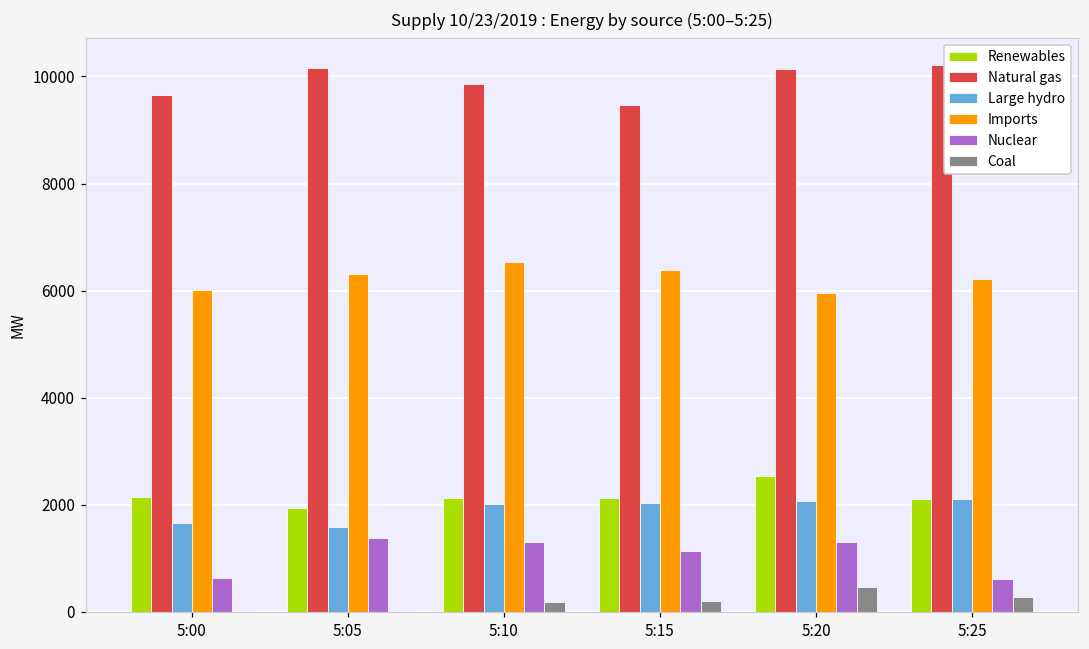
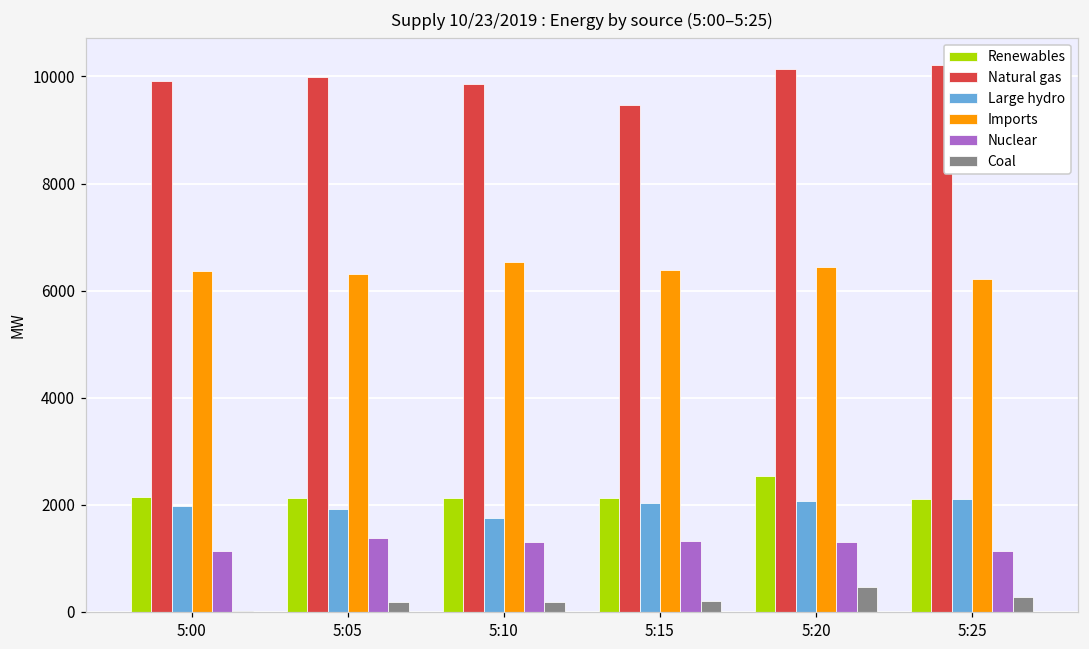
Natural gas, 5:00: 9700 -> 9900
Large hydro, 5:00: 1700 -> 2000
Imports, 5:00: 6000 -> 6400
Nuclear, 5:00: 600 -> 1100
Renewables, 5:05: 1900 -> 2100
Natural gas, 5:05: 10200 -> 10000
Large hydro, 5:05: 1600 -> 1900
Coal, 5:05: 0 -> 200
Large hydro, 5:10: 2000 -> 1800
Nuclear, 5:15: 1100 -> 1300
Imports, 5:20: 6000 -> 6400
Nuclear, 5:25: 600 -> 1100
